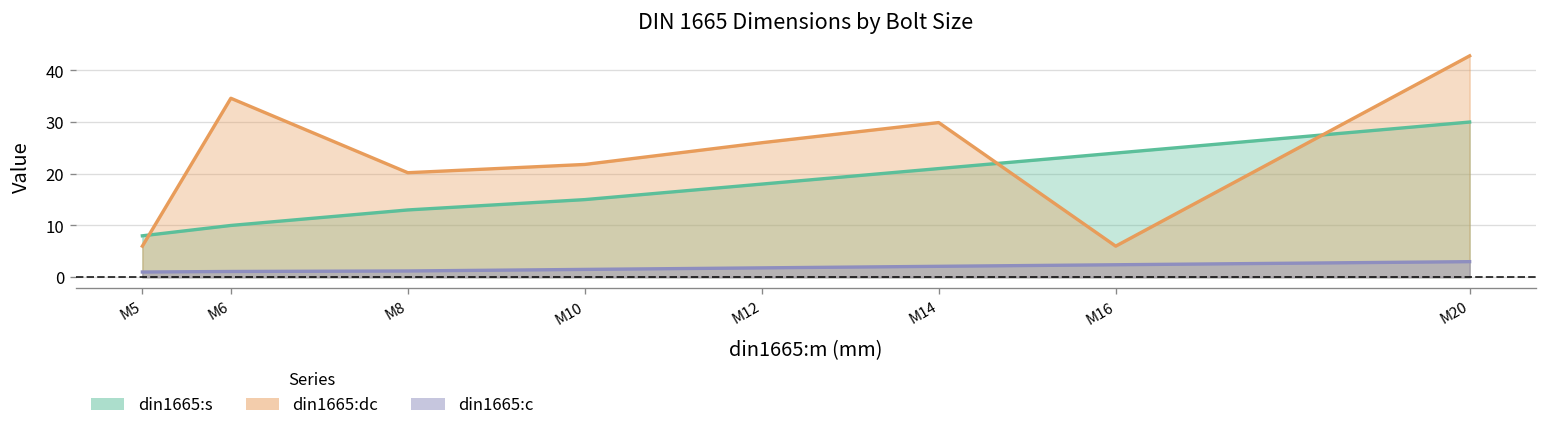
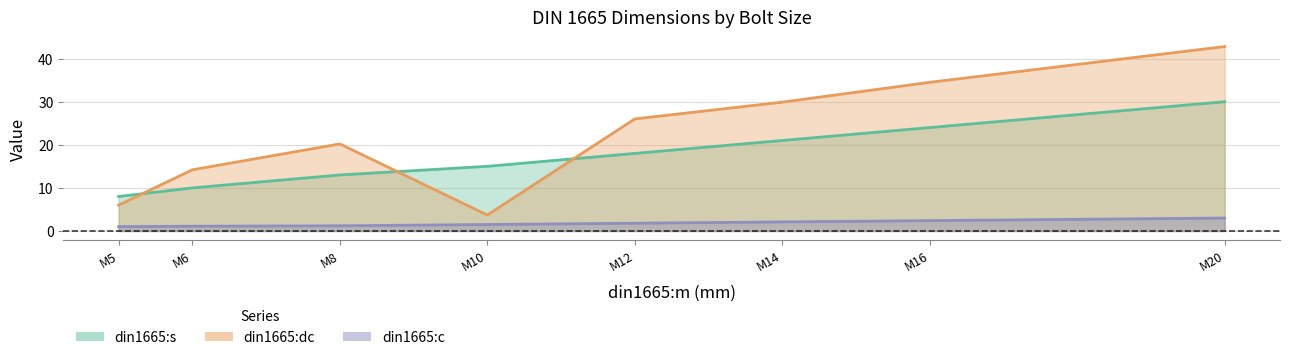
din1665:dc, M6: 35 -> 14
din1665:dc, M10: 22 -> 4
din1665:dc, M16: 6 -> 35
